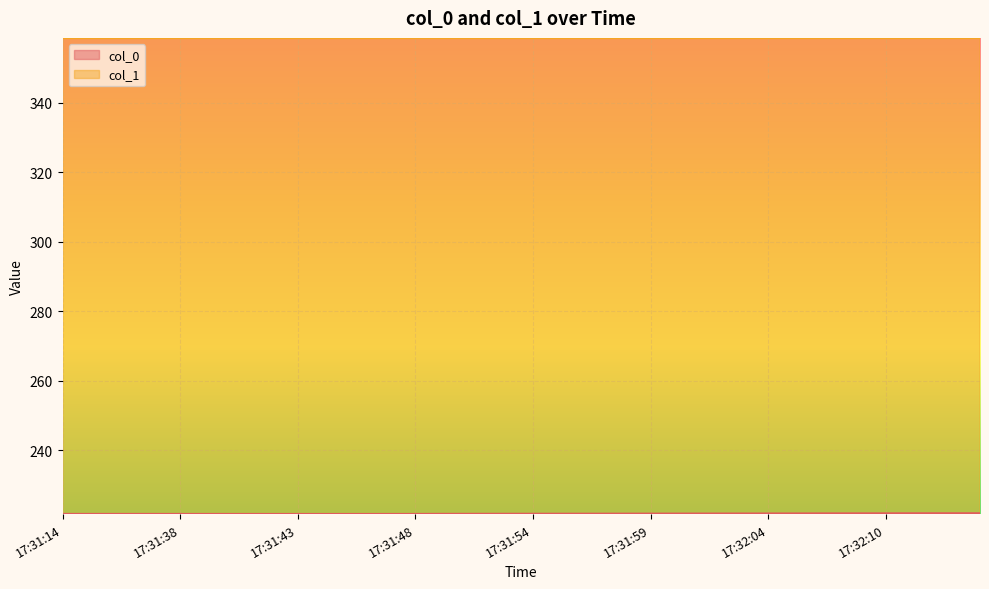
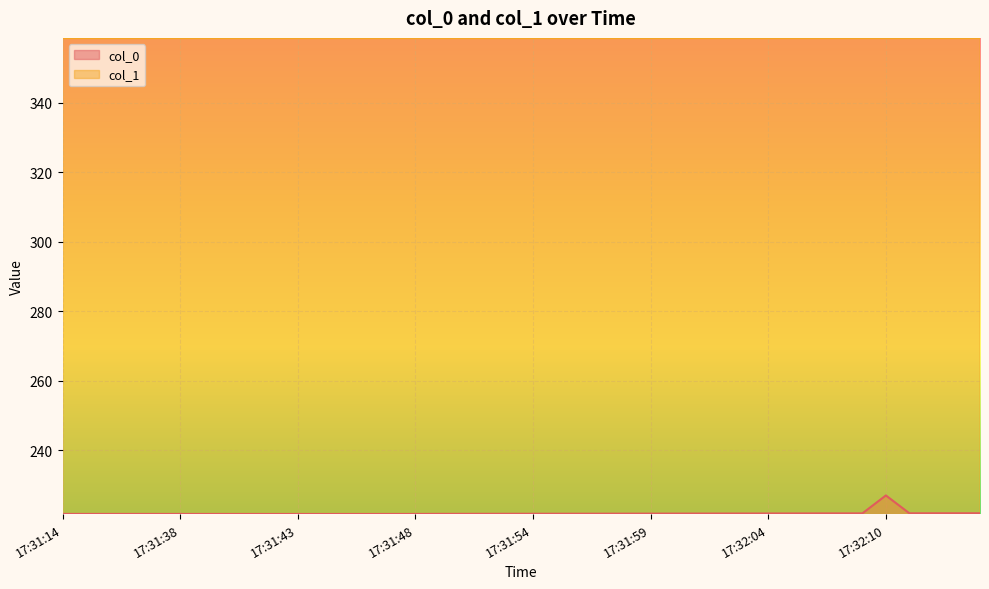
col_0, 17:32:10: 222 -> 227
